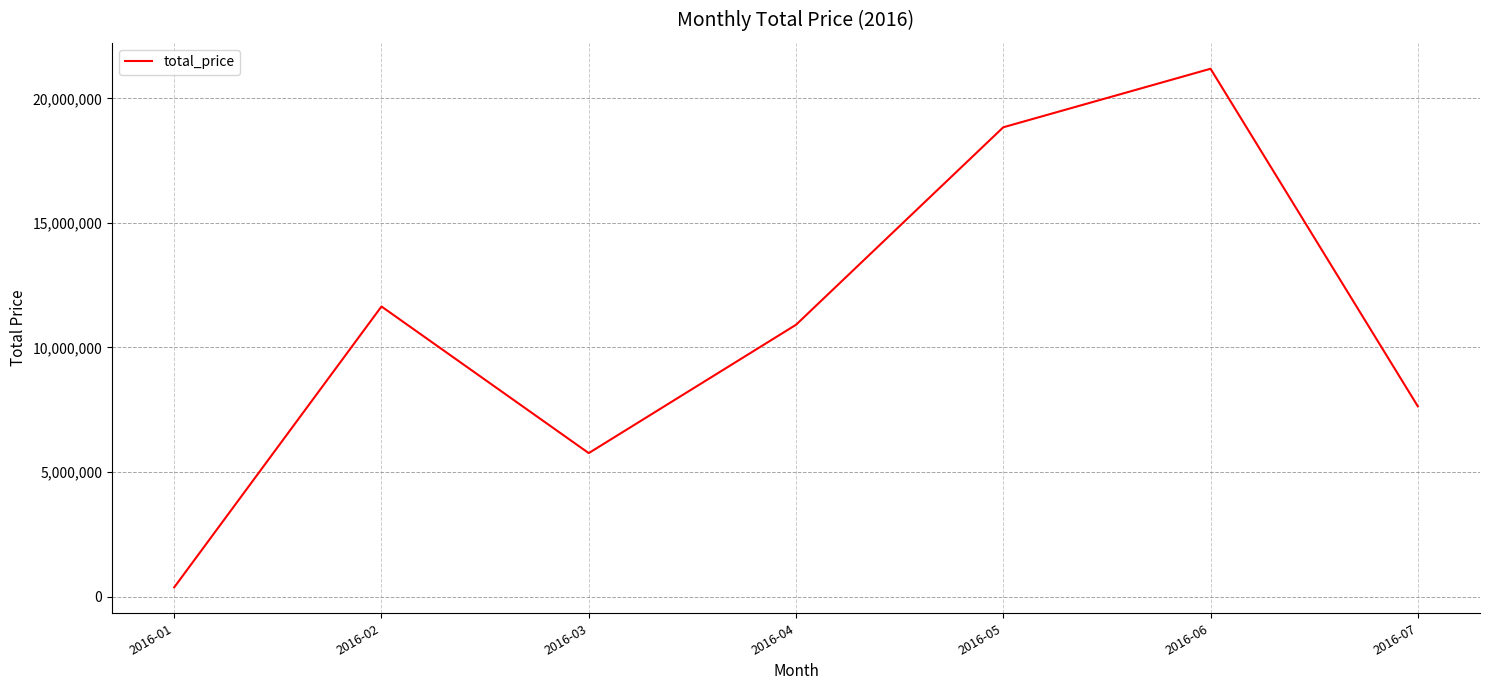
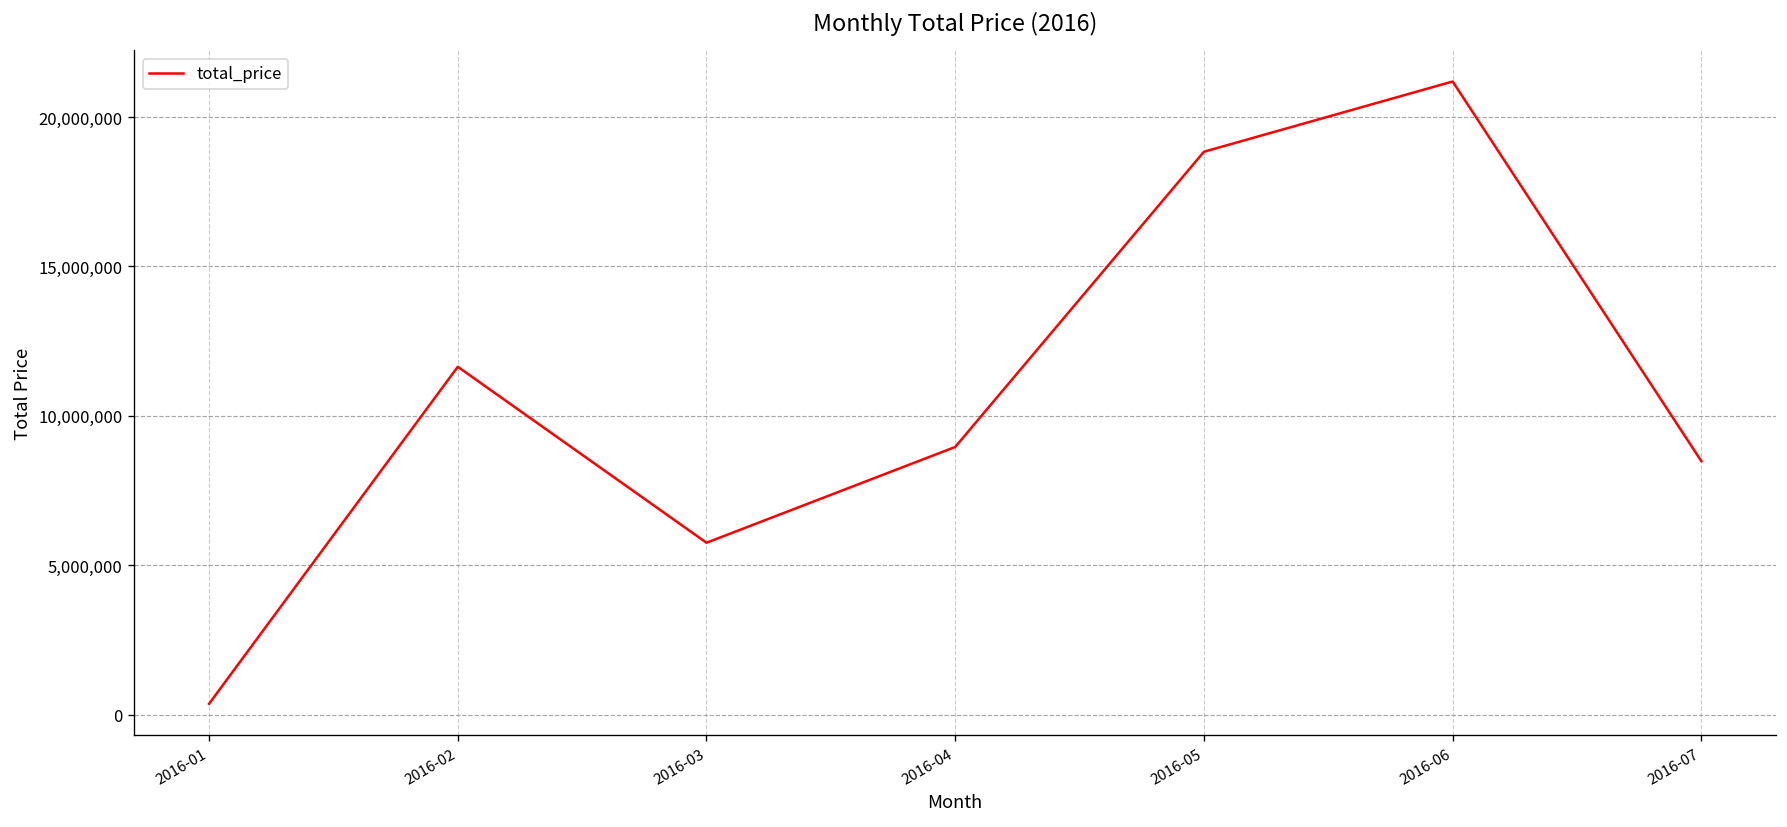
2016-04: 10,900,000 -> 9,000,000
2016-07: 7,600,000 -> 8,500,000
